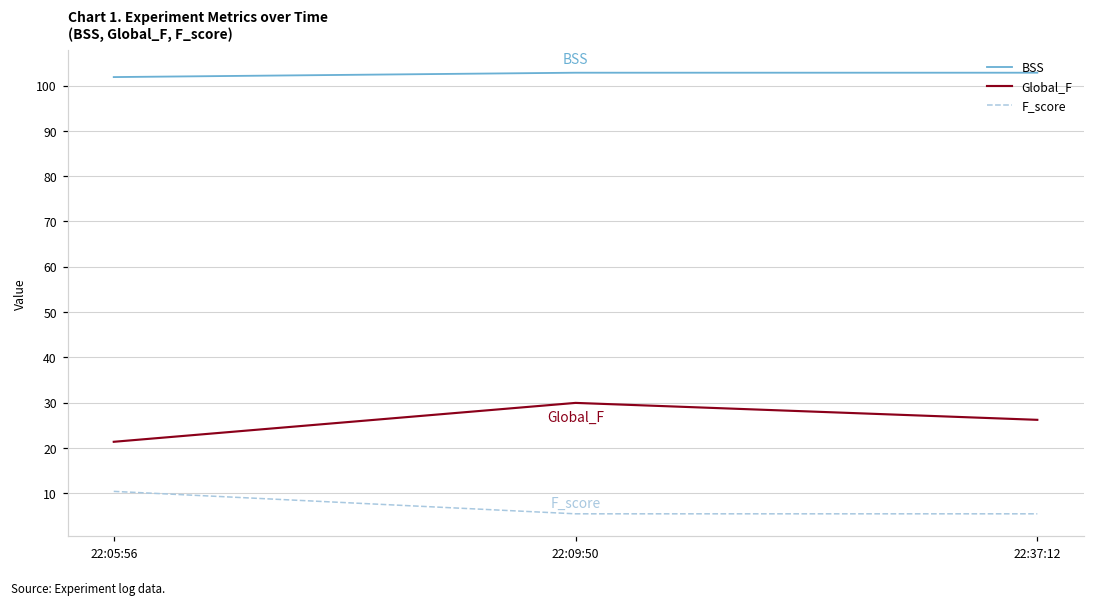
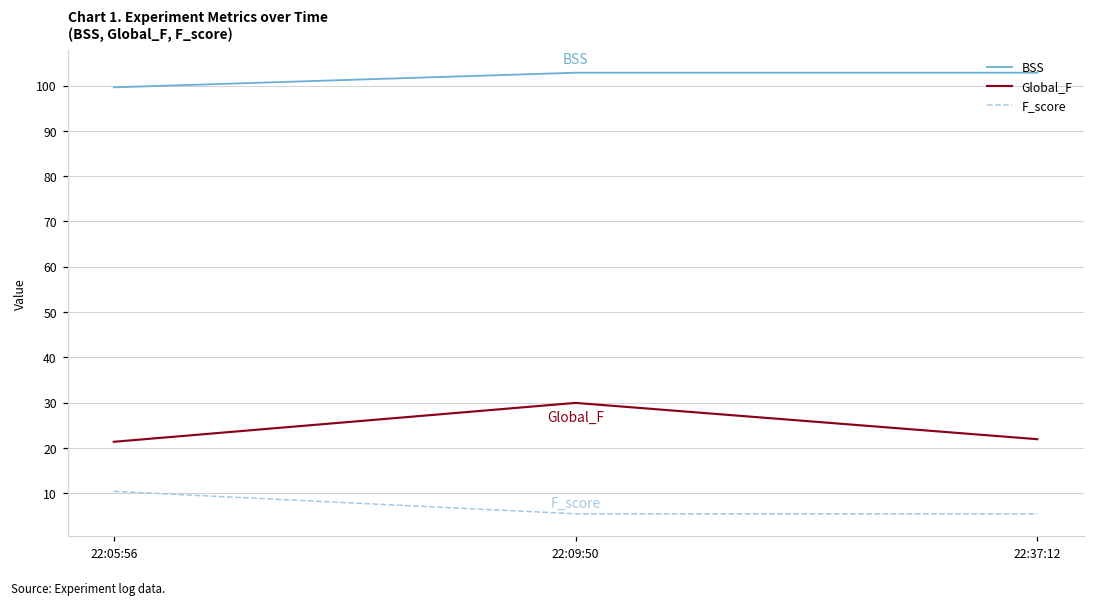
BSS, 22:05:56: 102 -> 100
Global_F, 22:37:12: 26 -> 22
